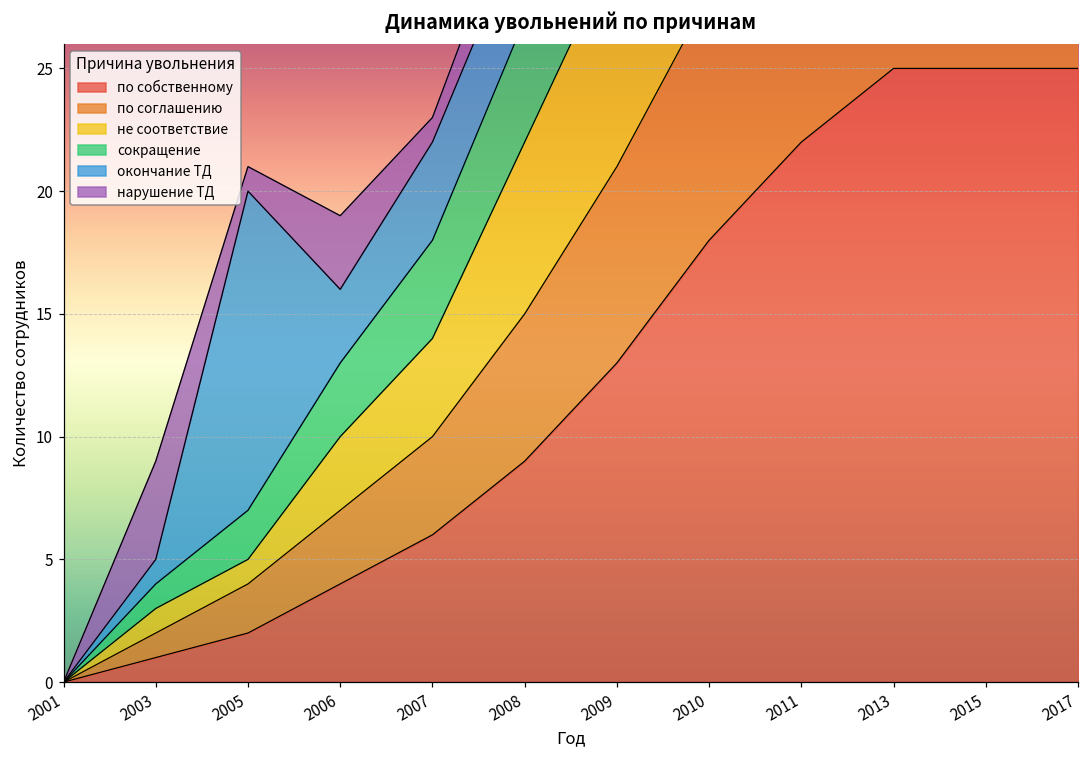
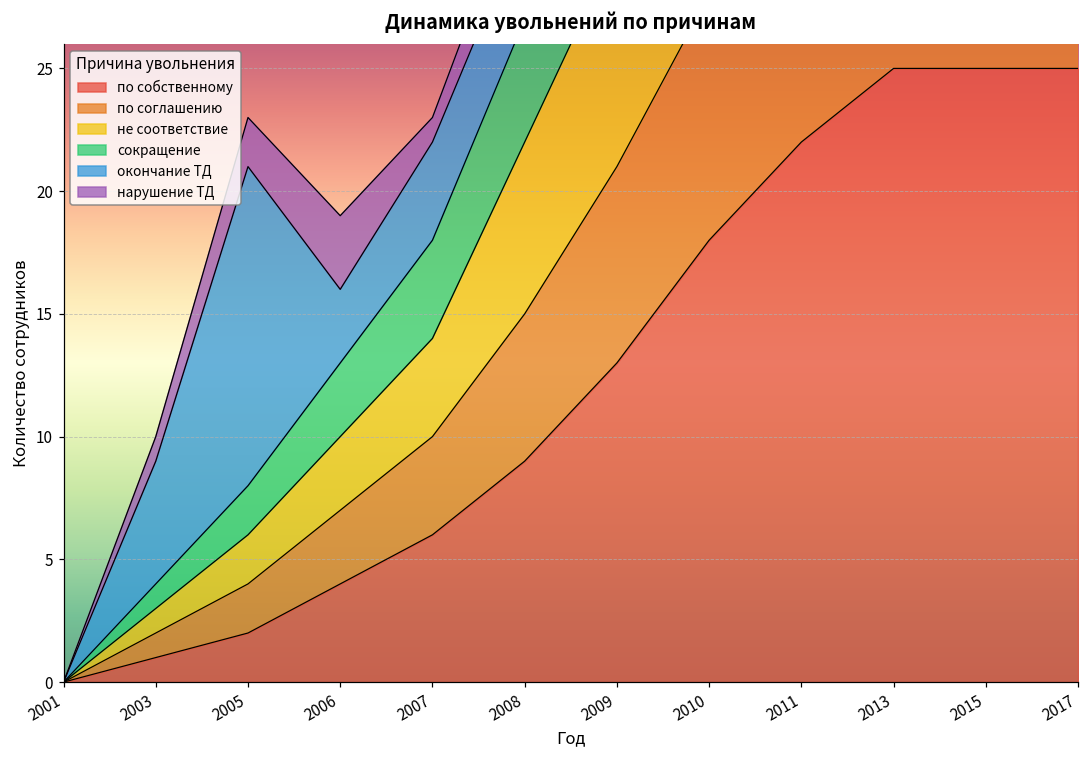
окончание ТД, 2003: 1 -> 5
нарушение ТД, 2003: 4 -> 1
не соответствие, 2005: 1 -> 2
нарушение ТД, 2005: 1 -> 2
